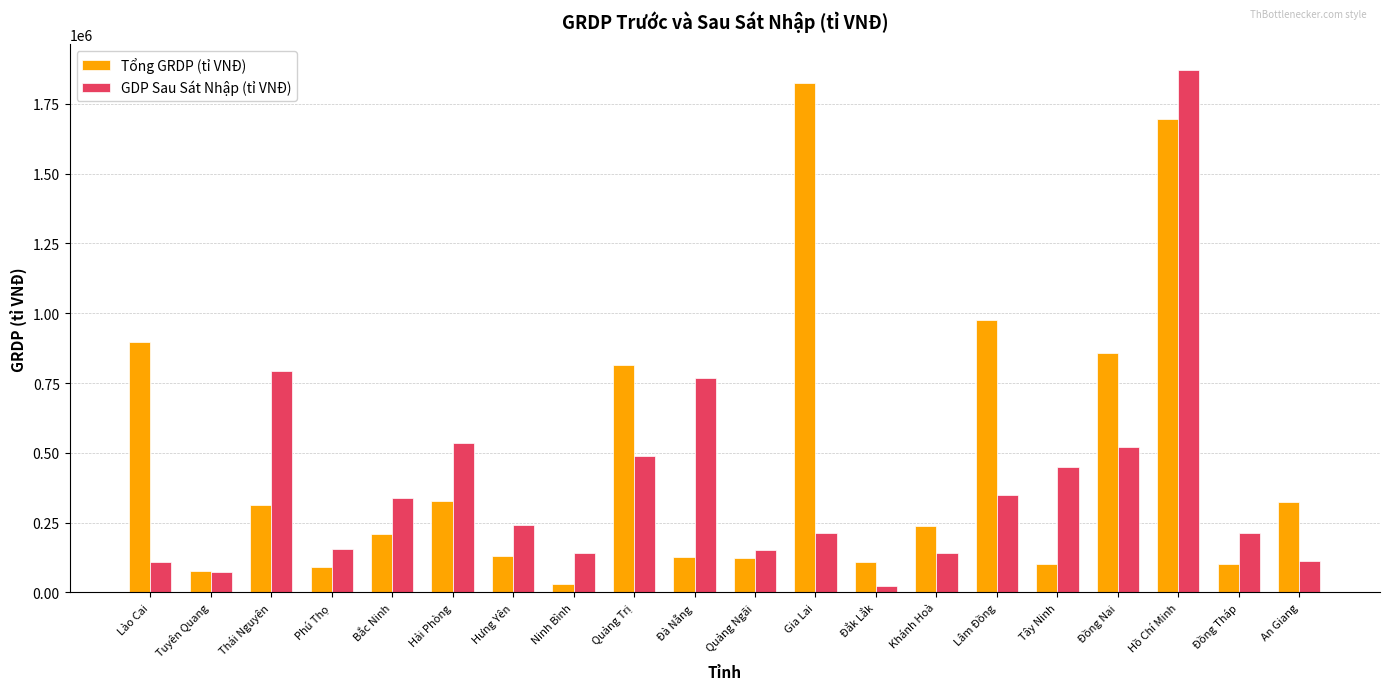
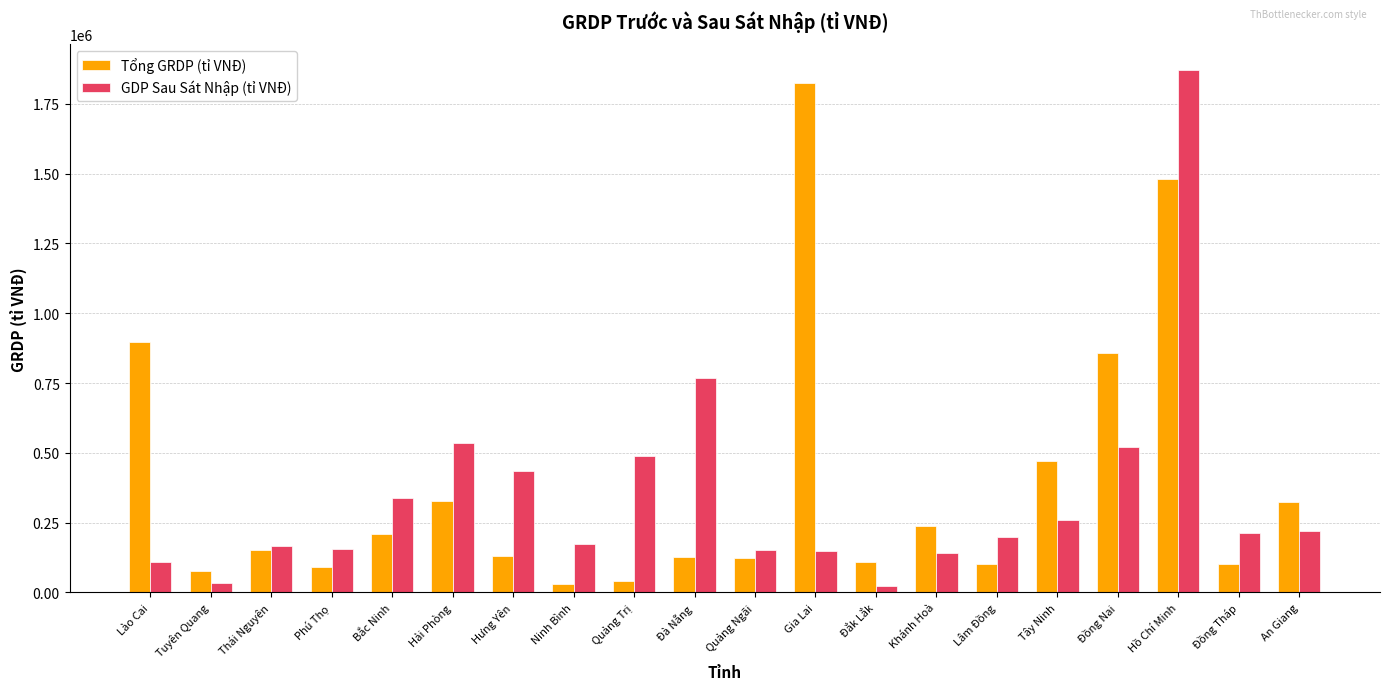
GDP Sau Sát Nhập (tỉ VNĐ), Tuyên Quang: 70000 -> 30000
Tổng GRDP (tỉ VNĐ), Thái Nguyên: 310000 -> 150000
GDP Sau Sát Nhập (tỉ VNĐ), Thái Nguyên: 790000 -> 170000
GDP Sau Sát Nhập (tỉ VNĐ), Hưng Yên: 240000 -> 440000
GDP Sau Sát Nhập (tỉ VNĐ), Ninh Bình: 140000 -> 170000
Tổng GRDP (tỉ VNĐ), Quảng Trị: 810000 -> 40000
GDP Sau Sát Nhập (tỉ VNĐ), Gia Lai: 210000 -> 150000
Tổng GRDP (tỉ VNĐ), Lâm Đồng: 970000 -> 100000
GDP Sau Sát Nhập (tỉ VNĐ), Lâm Đồng: 350000 -> 200000
Tổng GRDP (tỉ VNĐ), Tây Ninh: 100000 -> 470000
GDP Sau Sát Nhập (tỉ VNĐ), Tây Ninh: 450000 -> 260000
Tổng GRDP (tỉ VNĐ), Hồ Chí Minh: 1700000 -> 1480000
GDP Sau Sát Nhập (tỉ VNĐ), An Giang: 110000 -> 220000
